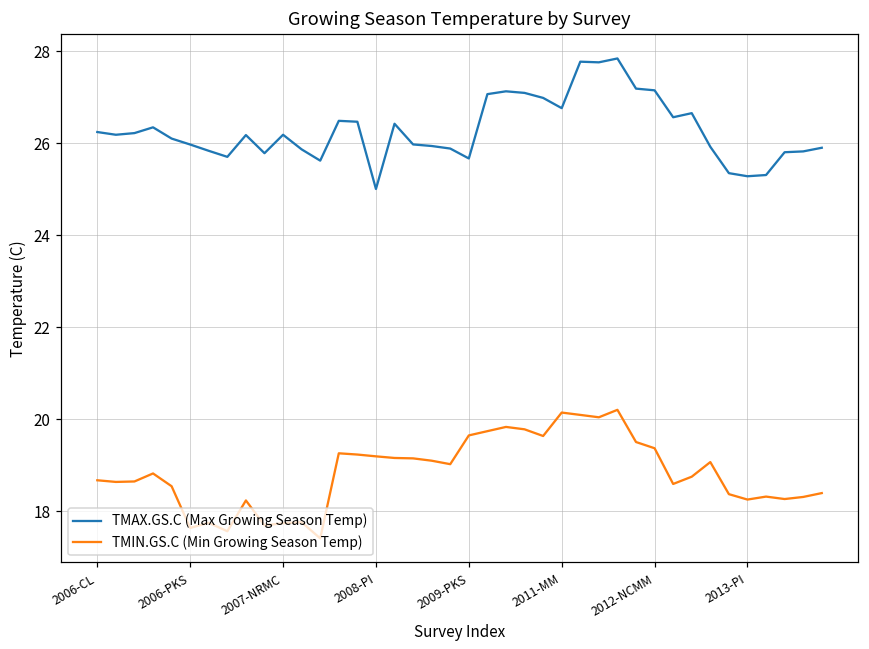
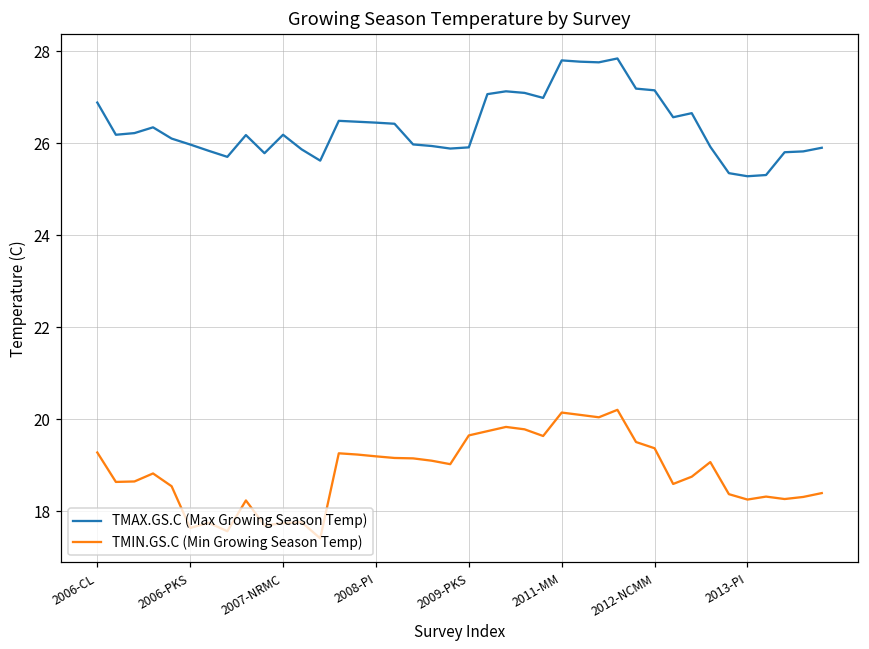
TMAX.GS.C (Max Growing Season Temp), 2006-CL: 26.2 -> 26.9
TMIN.GS.C (Min Growing Season Temp), 2006-CL: 18.7 -> 19.3
TMAX.GS.C (Max Growing Season Temp), 2008-PI: 25.0 -> 26.4
TMAX.GS.C (Max Growing Season Temp), 2009-PKS: 25.7 -> 25.9
TMAX.GS.C (Max Growing Season Temp), 2011-MM: 26.8 -> 27.8
